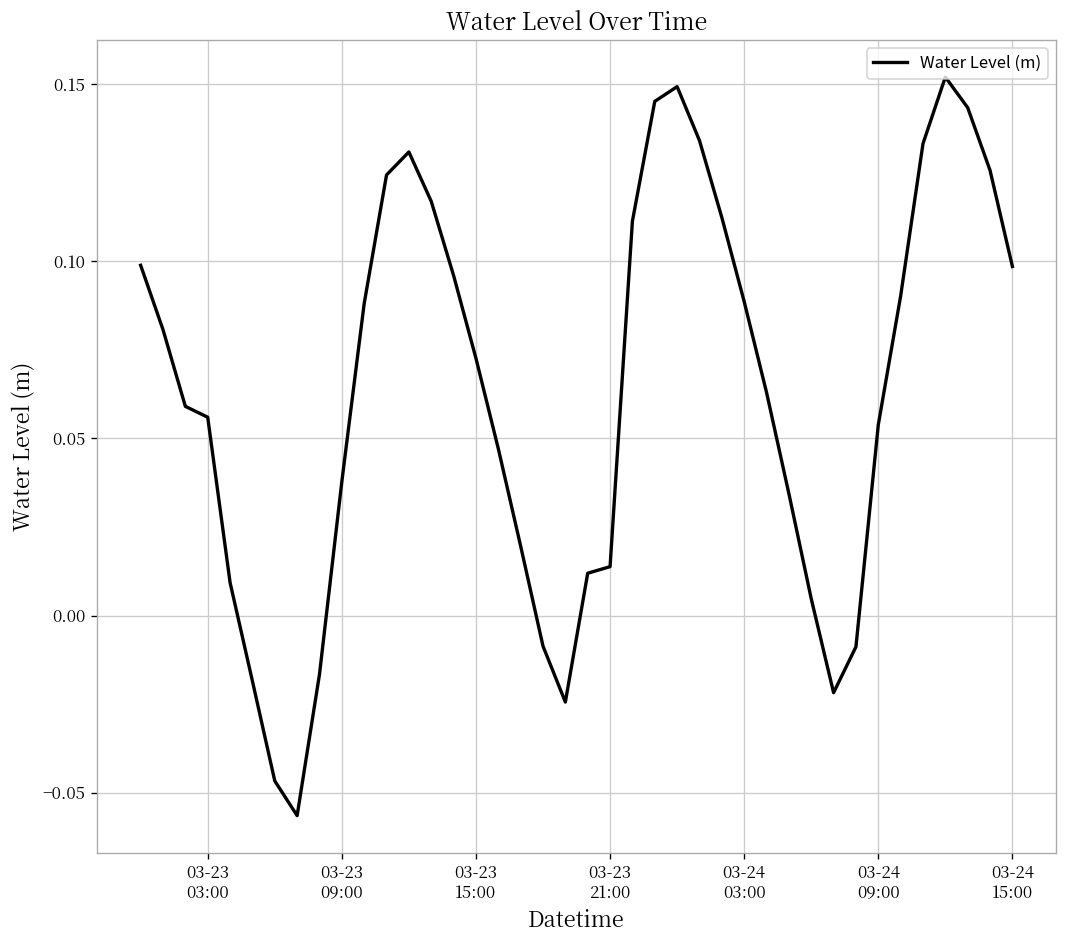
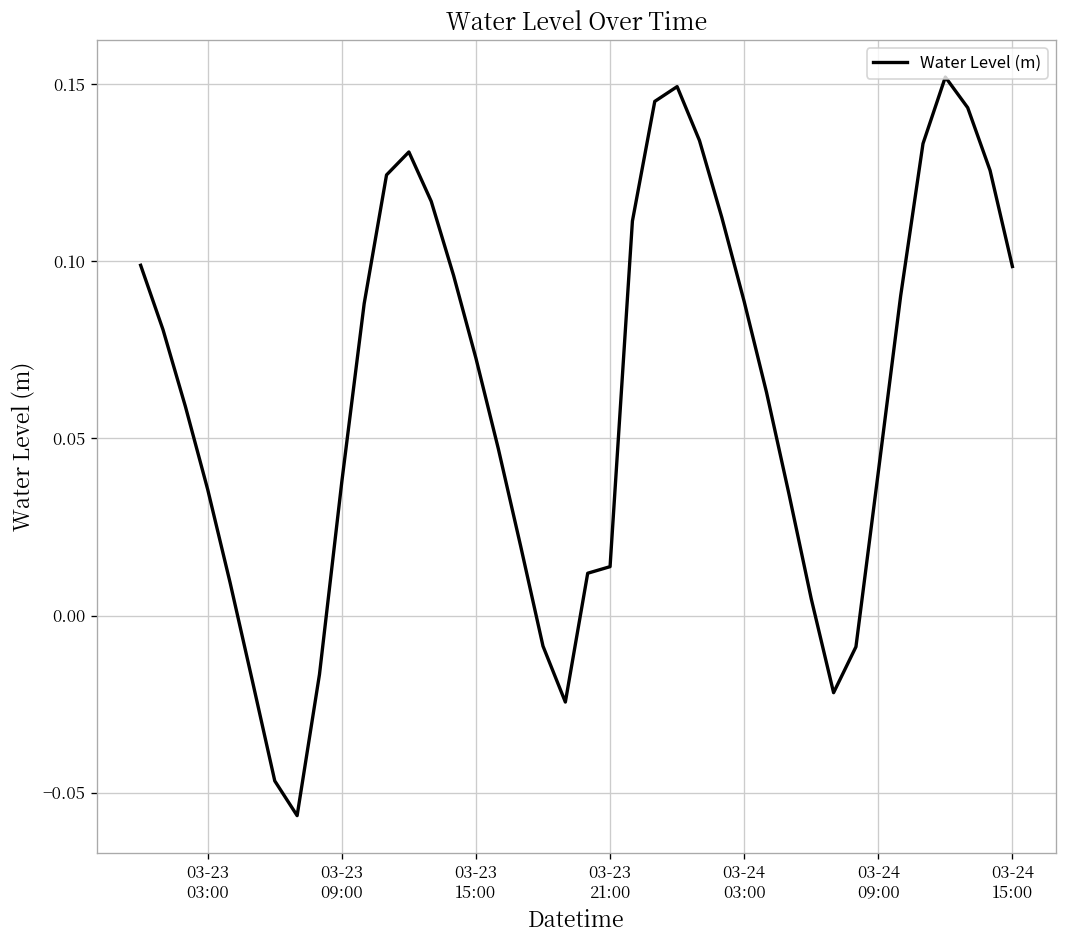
03-23 03:00: 0.056 -> 0.036
03-24 09:00: 0.054 -> 0.040
